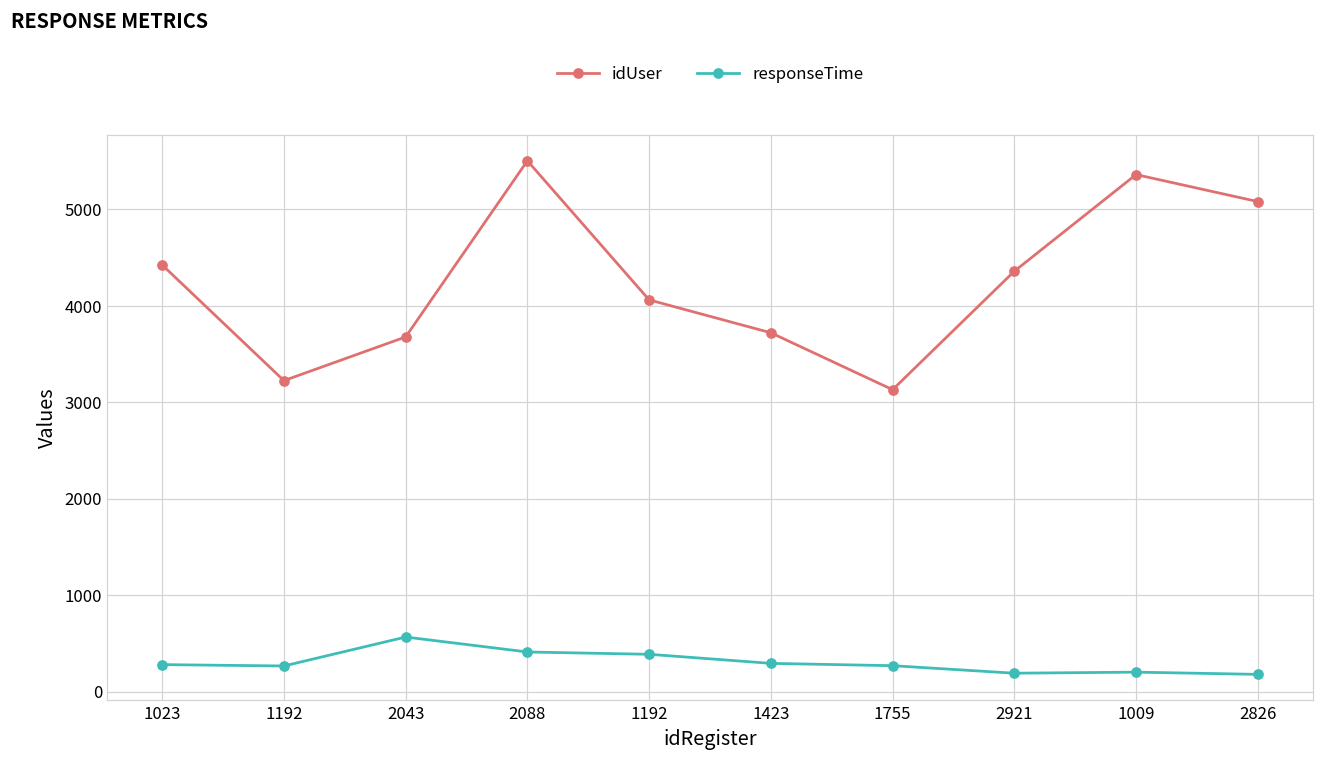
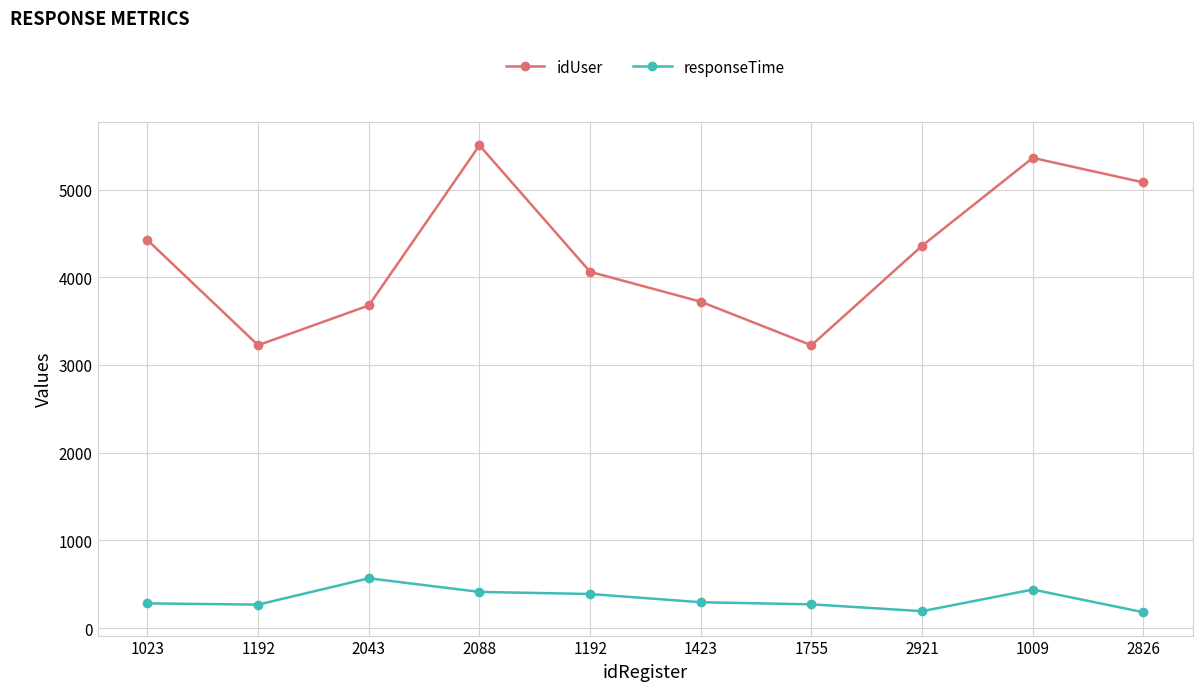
idUser, 1755: 3100 -> 3200
responseTime, 1009: 200 -> 400
